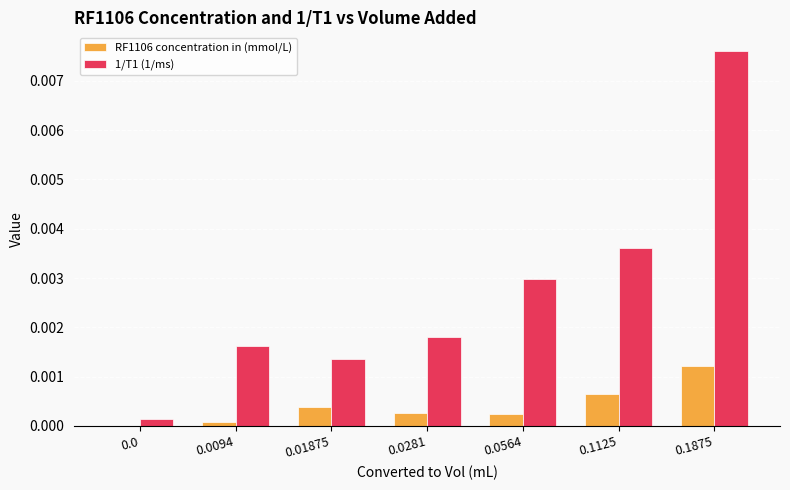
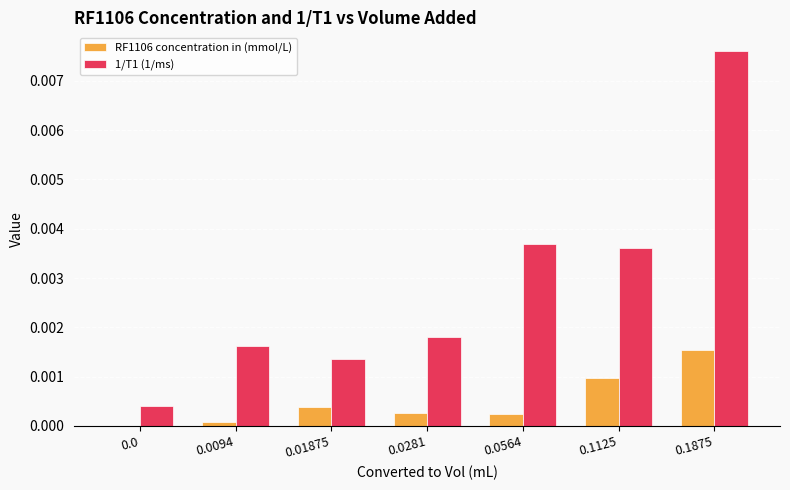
1/T1 (1/ms), 0.0: 0.0001 -> 0.0004
1/T1 (1/ms), 0.0564: 0.0030 -> 0.0037
RF1106 concentration in (mmol/L), 0.1125: 0.0006 -> 0.0010
RF1106 concentration in (mmol/L), 0.1875: 0.0012 -> 0.0015
